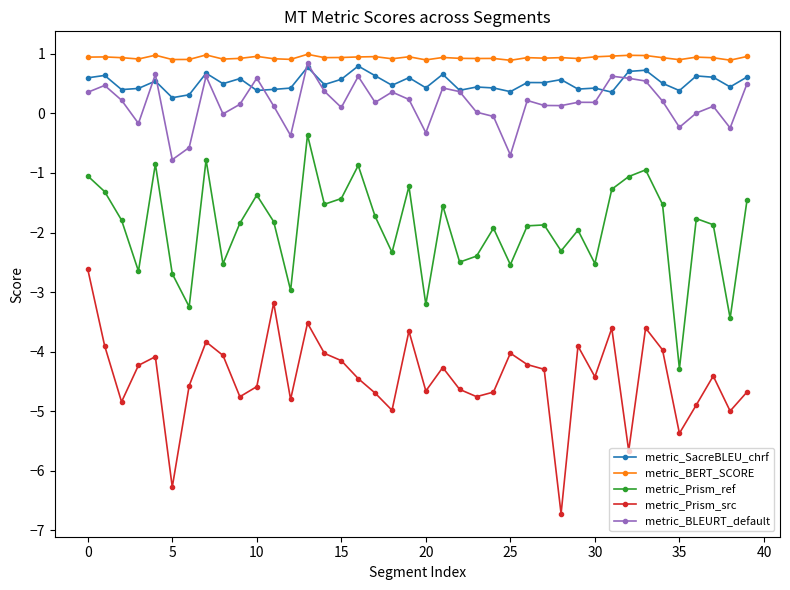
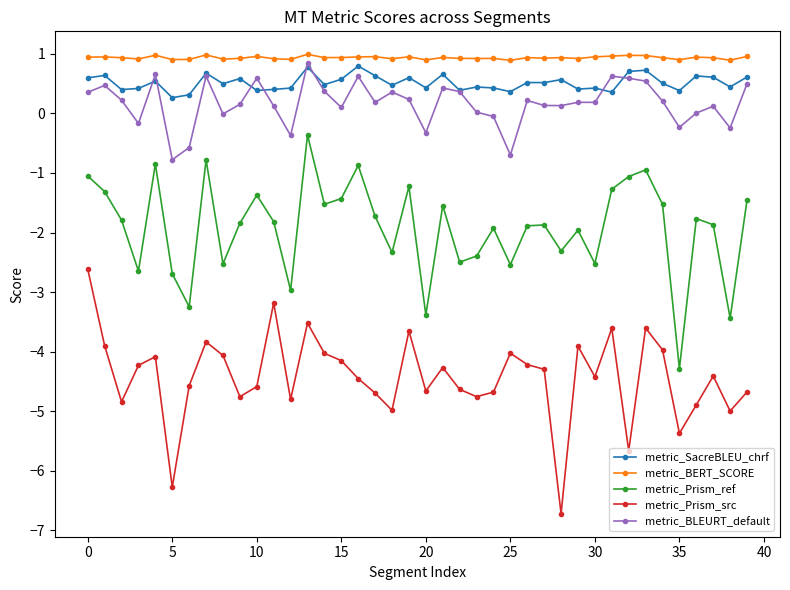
metric_Prism_ref, 20: -3.2 -> -3.4
